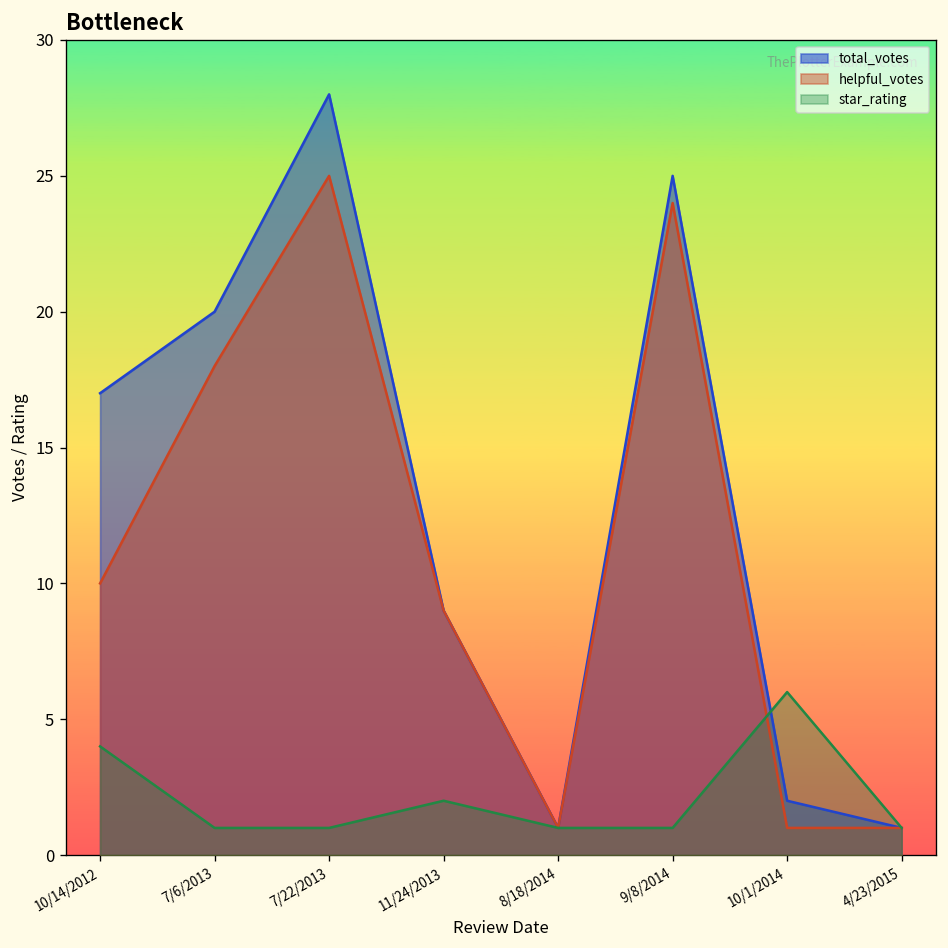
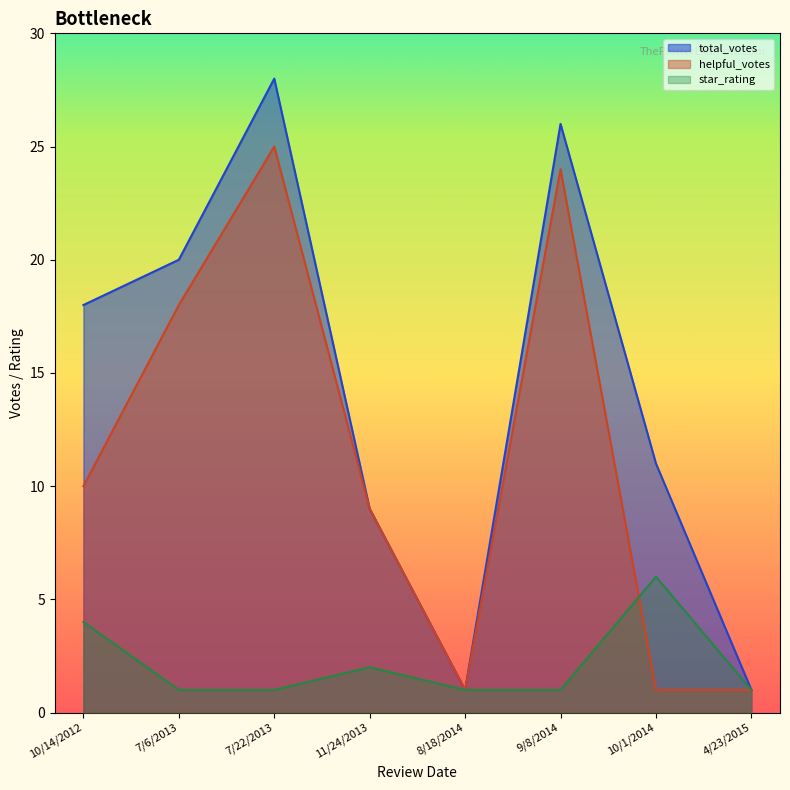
total_votes, 10/14/2012: 17 -> 18
total_votes, 9/8/2014: 25 -> 26
total_votes, 10/1/2014: 2 -> 11
